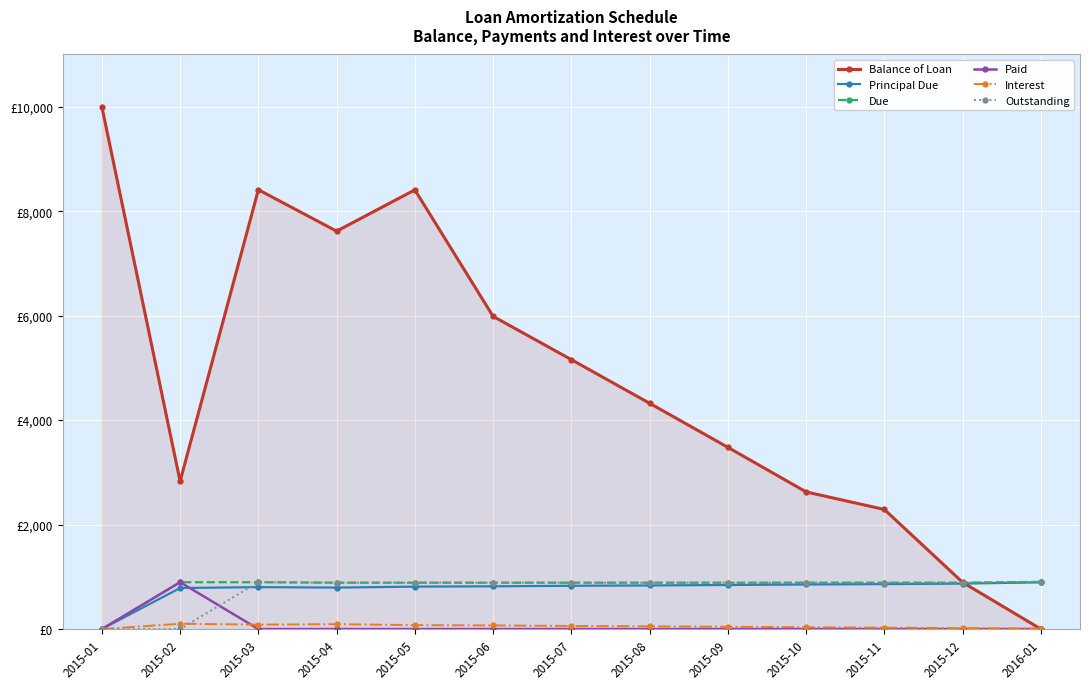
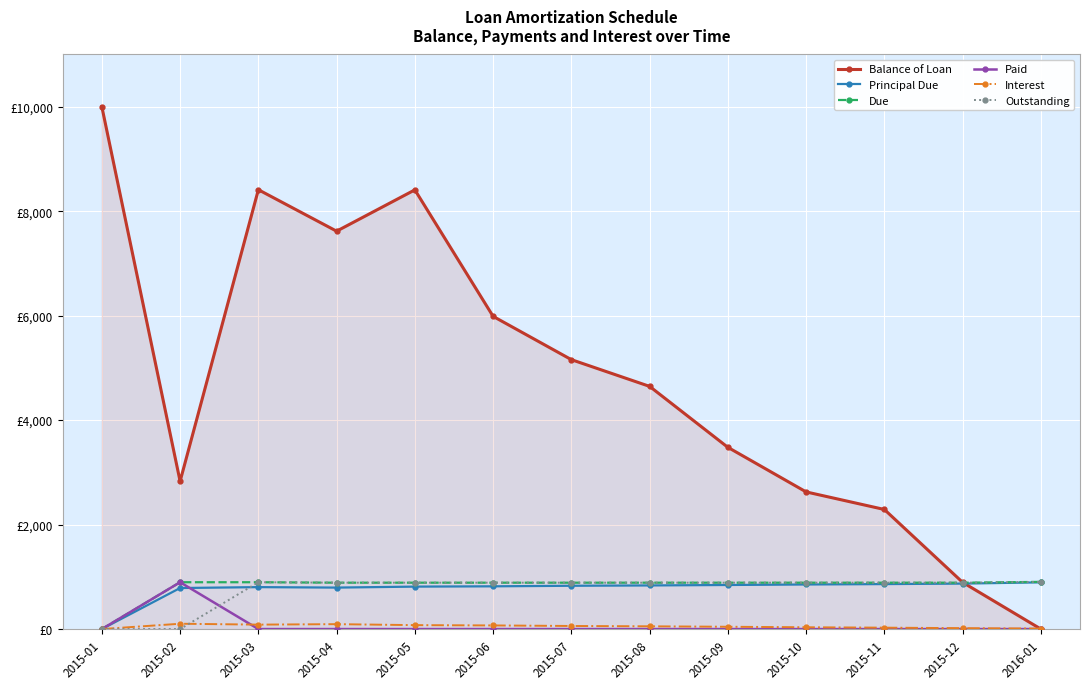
Balance of Loan, 2015-08: £4,300 -> £4,600
